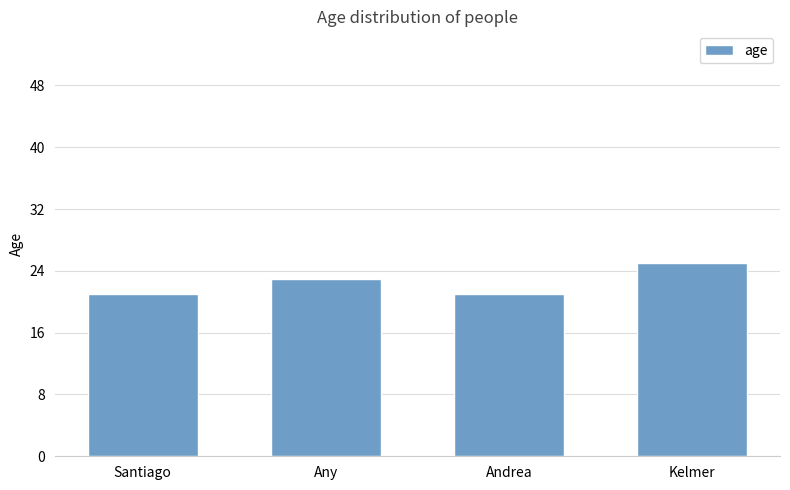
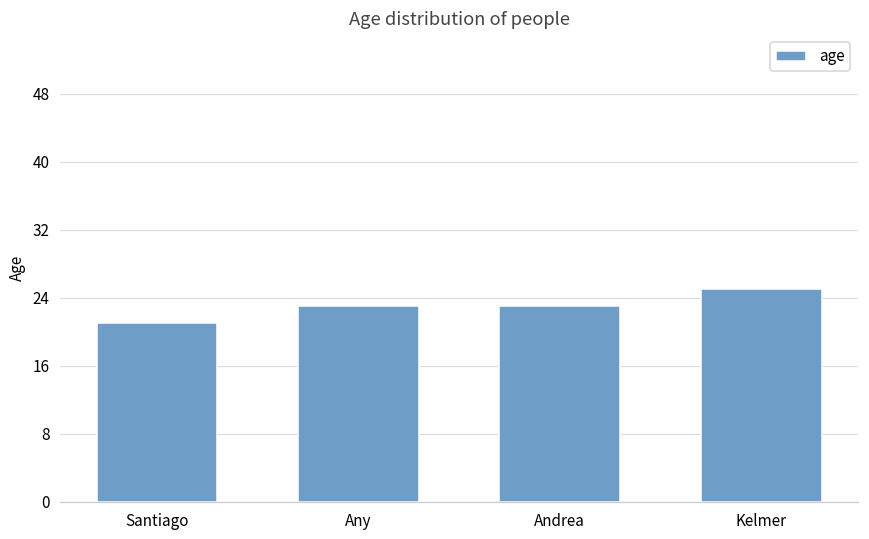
Andrea: 21 -> 23
